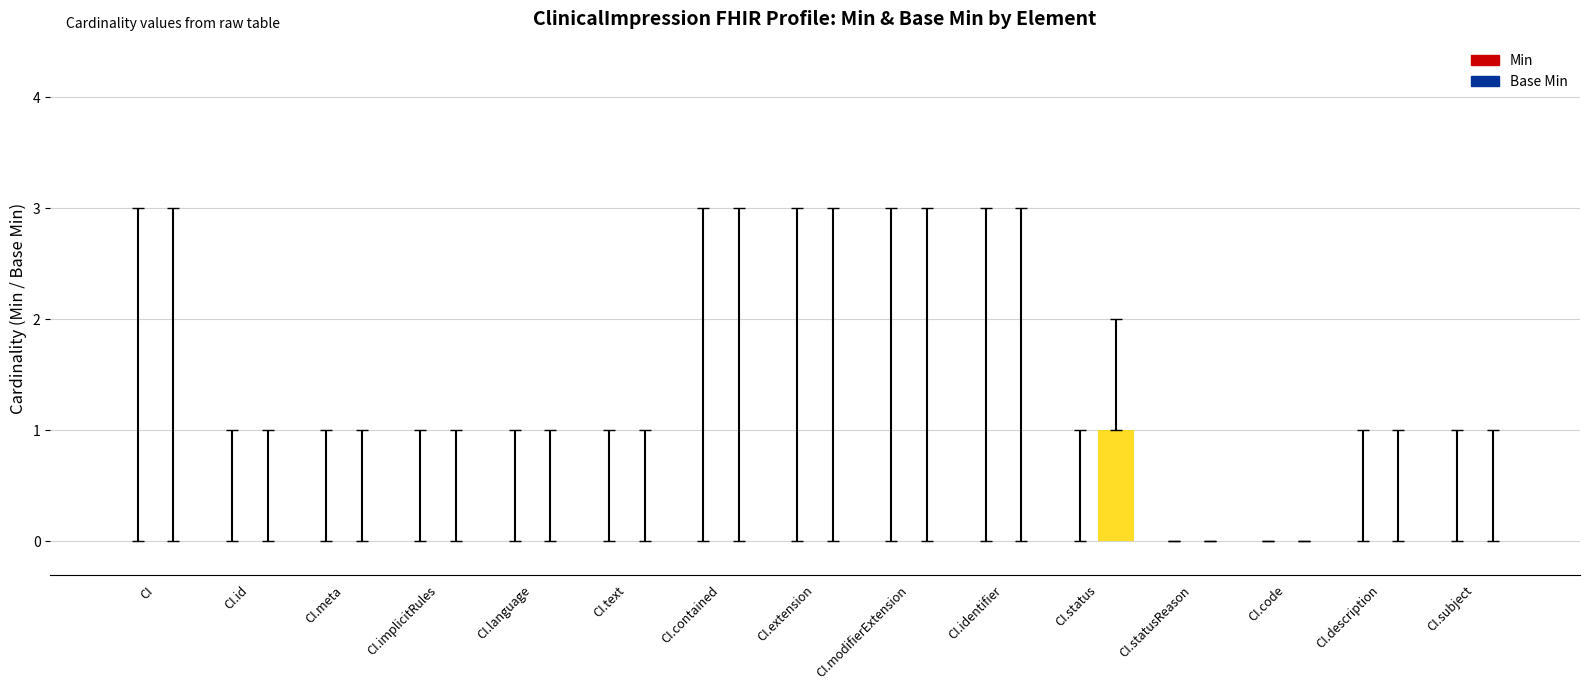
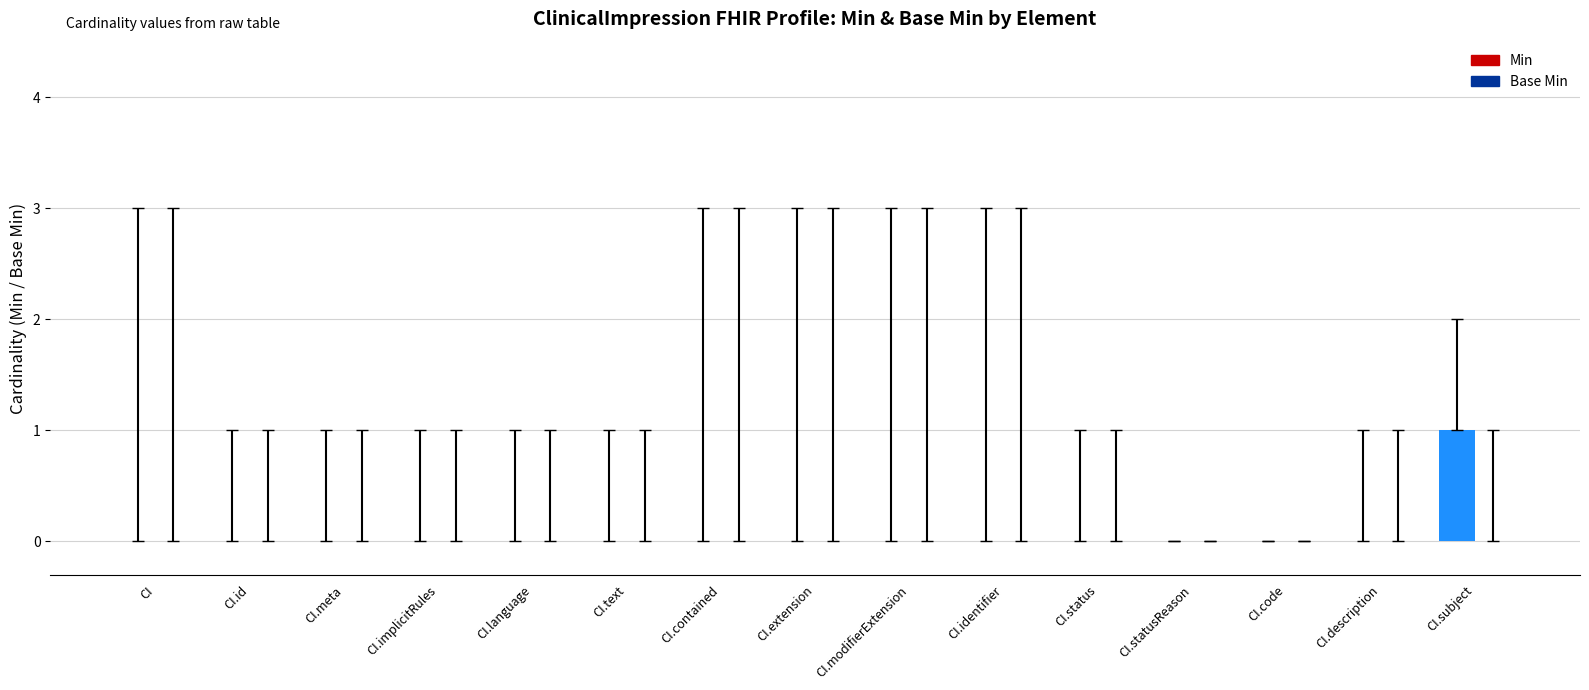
Base Min, CI.status: 1 -> 0
Min, CI.subject: 0 -> 1
